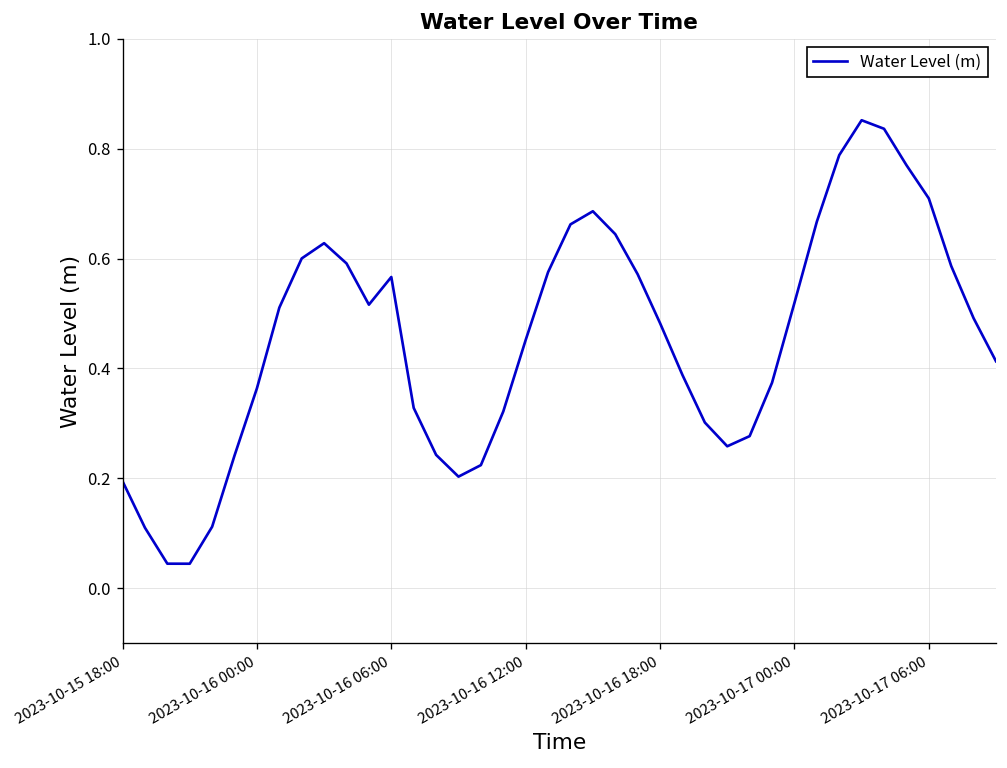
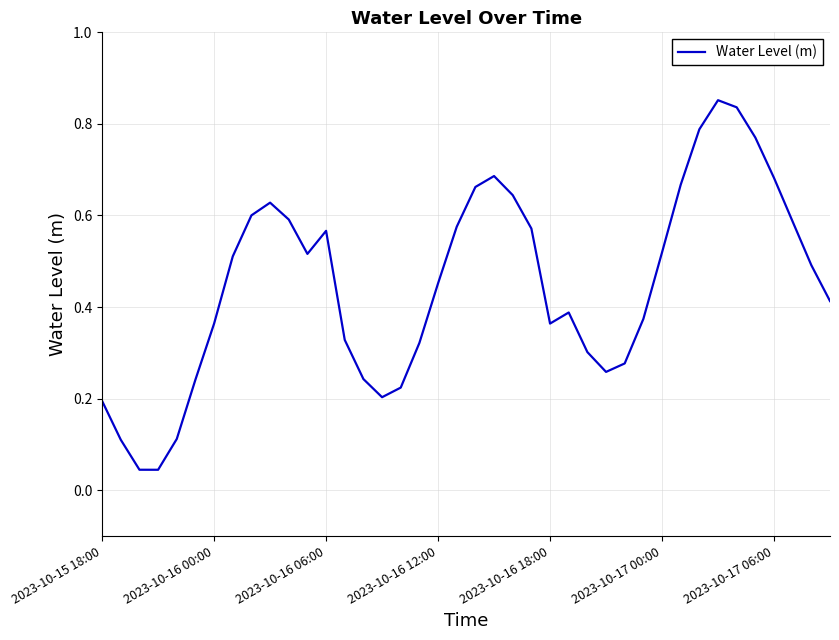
2023-10-16 18:00: 0.48 -> 0.36
2023-10-17 06:00: 0.71 -> 0.68
